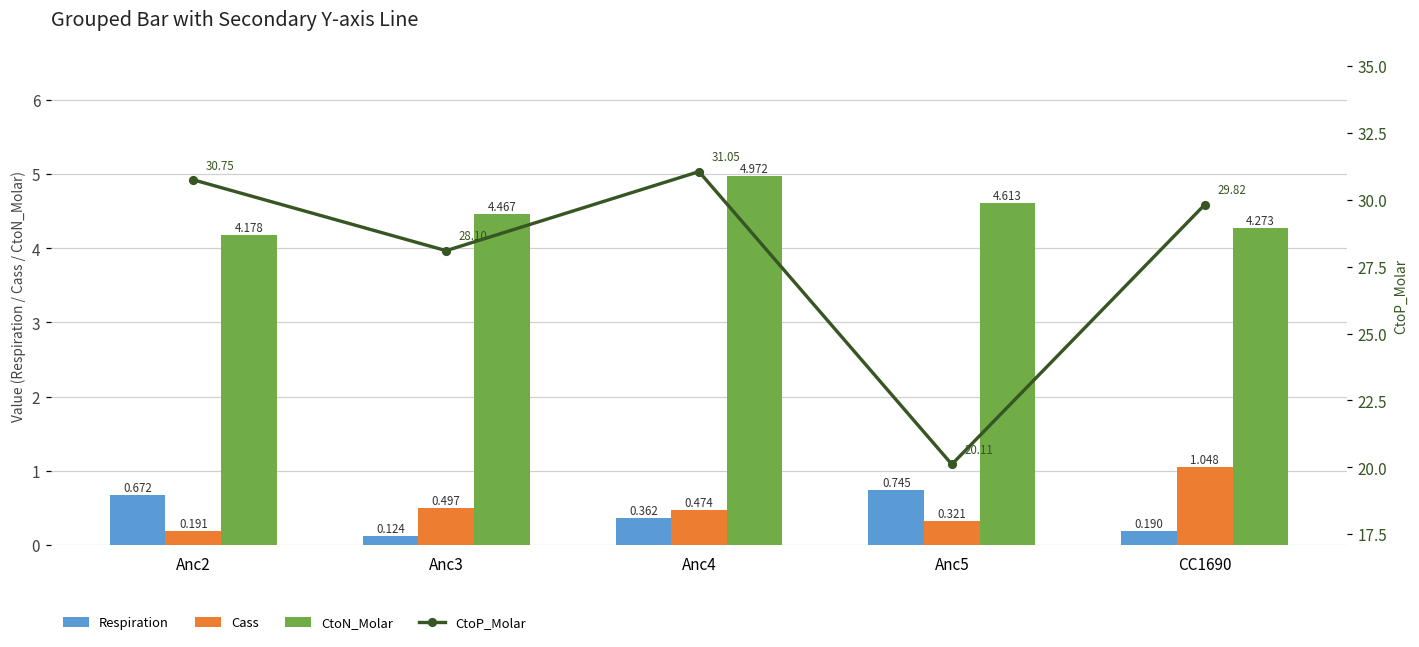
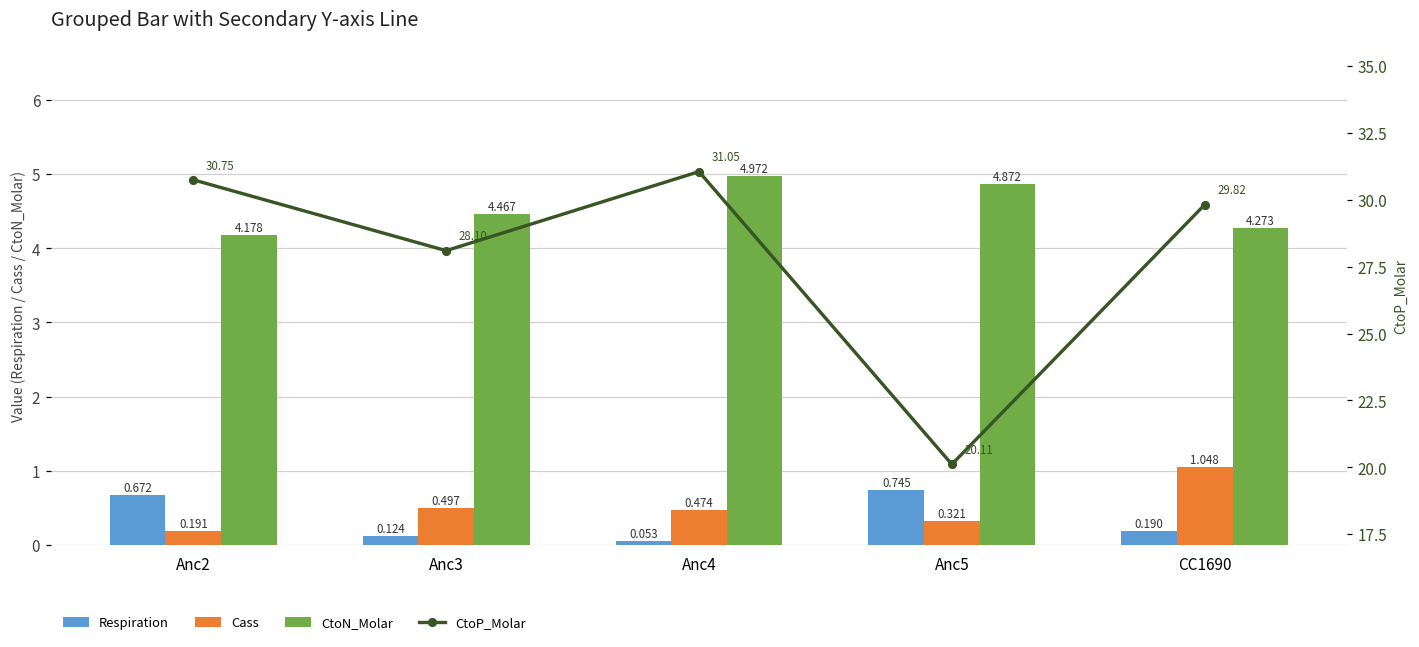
Respiration, Anc4: 0.362 -> 0.053
CtoN_Molar, Anc5: 4.613 -> 4.872
